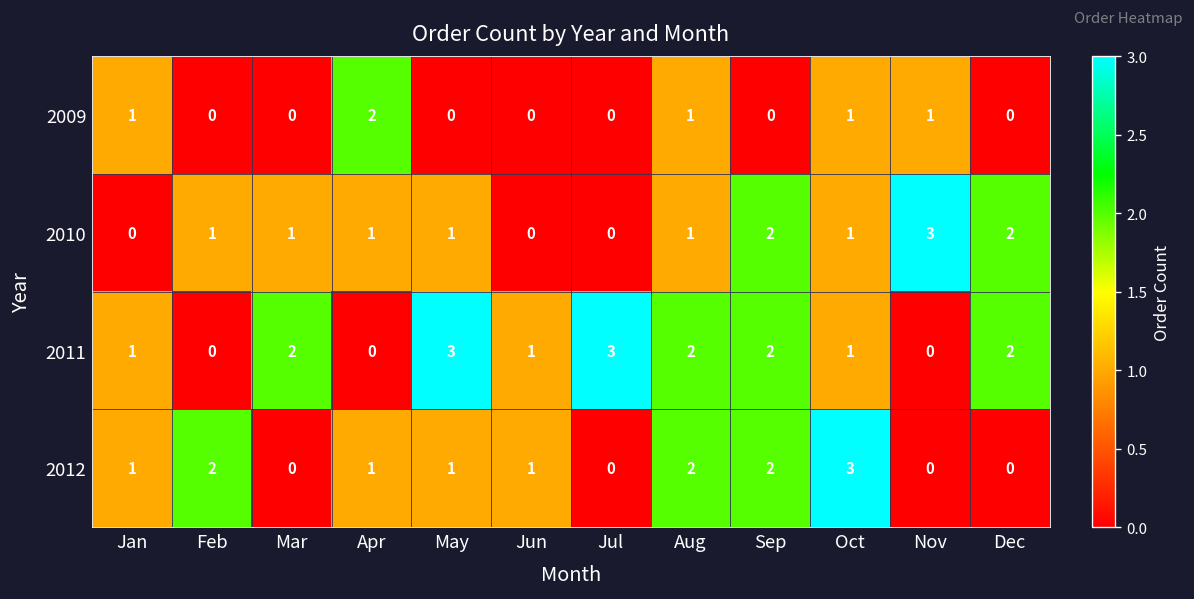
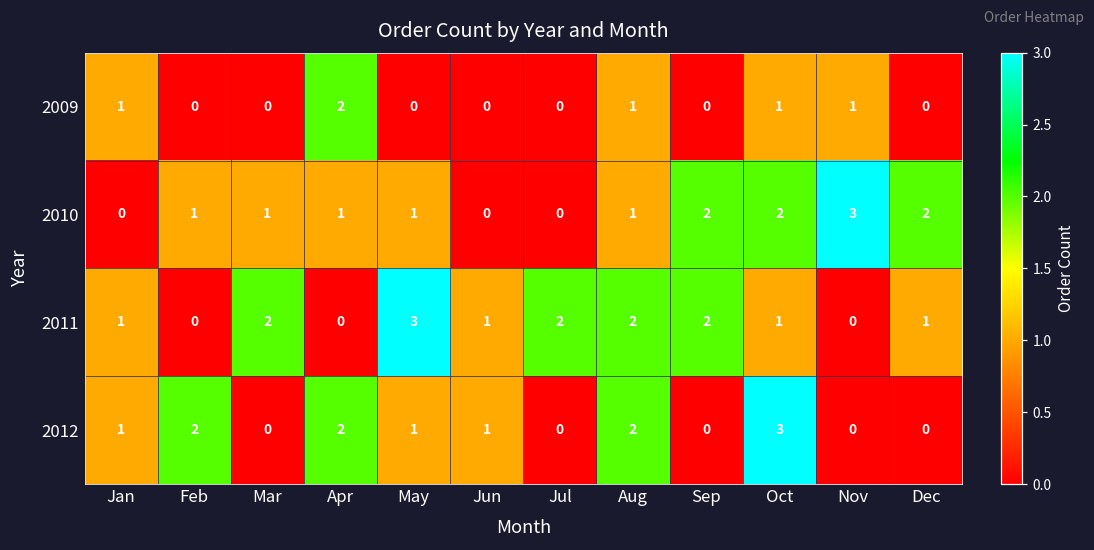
2010, Oct: 1 -> 2
2011, Jul: 3 -> 2
2011, Dec: 2 -> 1
2012, Apr: 1 -> 2
2012, Sep: 2 -> 0
